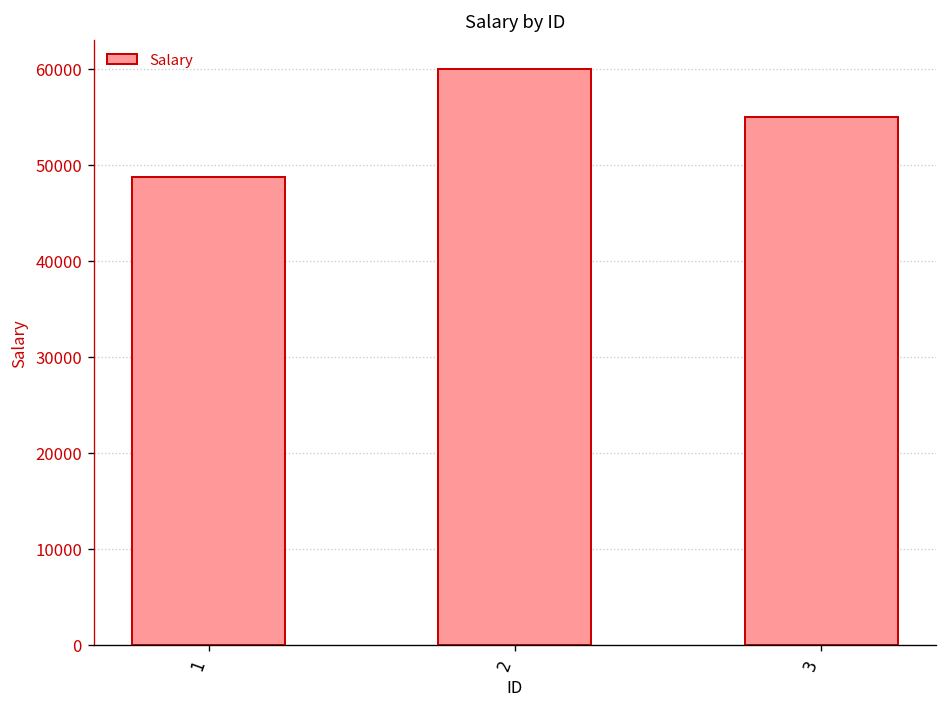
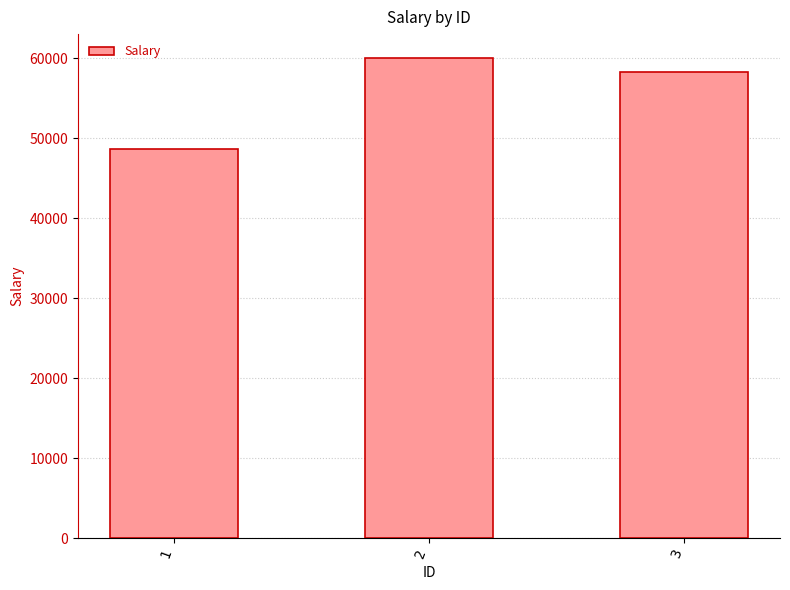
3: 55000 -> 58000
